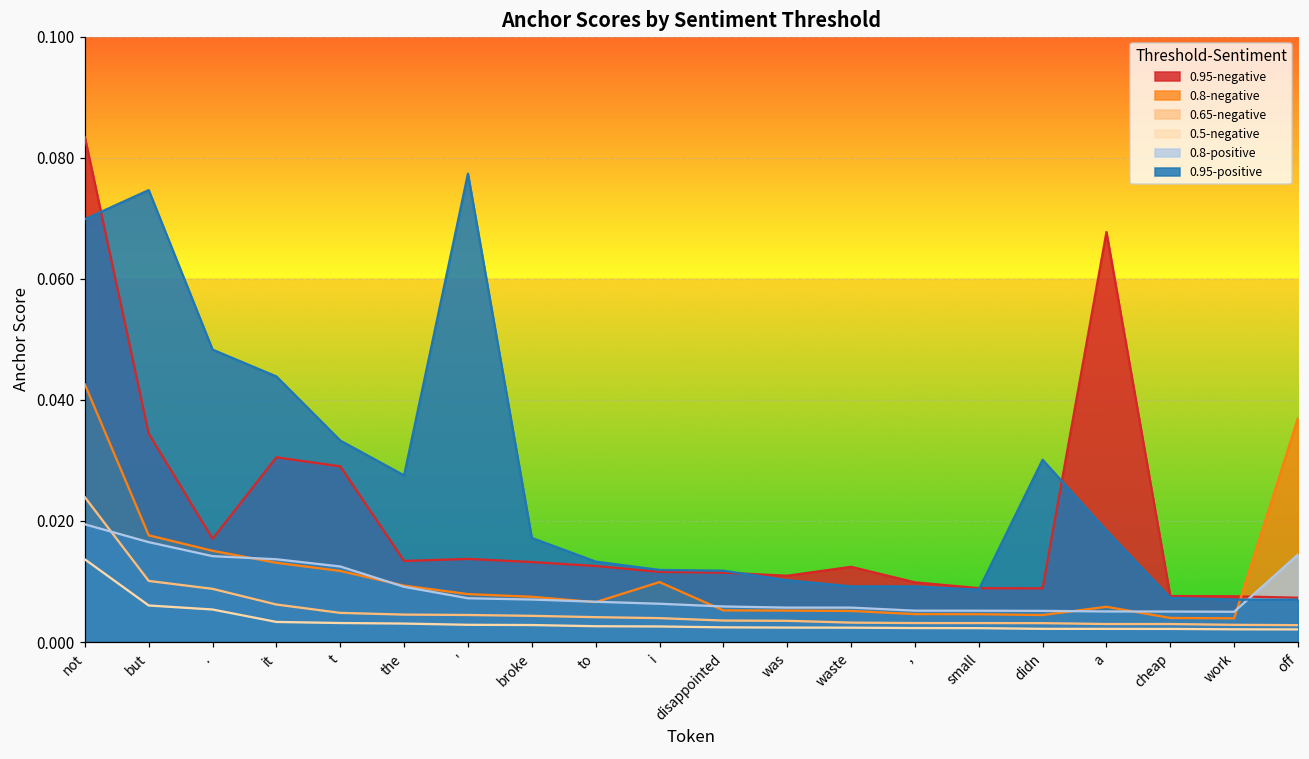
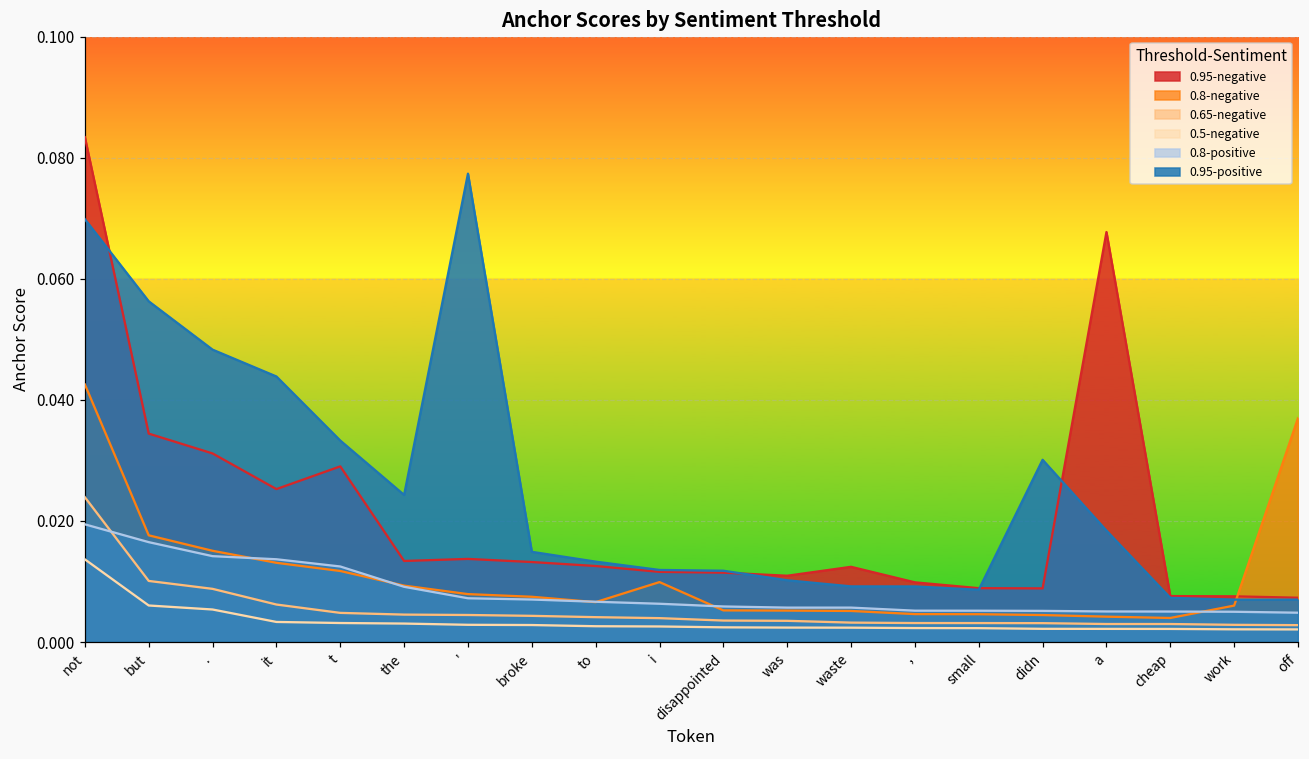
0.95-positive, but: 0.075 -> 0.056
0.95-negative, .: 0.017 -> 0.031
0.95-negative, it: 0.031 -> 0.025
0.95-positive, the: 0.028 -> 0.024
0.95-positive, broke: 0.017 -> 0.015
0.8-negative, a: 0.006 -> 0.004
0.8-negative, work: 0.004 -> 0.006
0.8-positive, off: 0.014 -> 0.005
